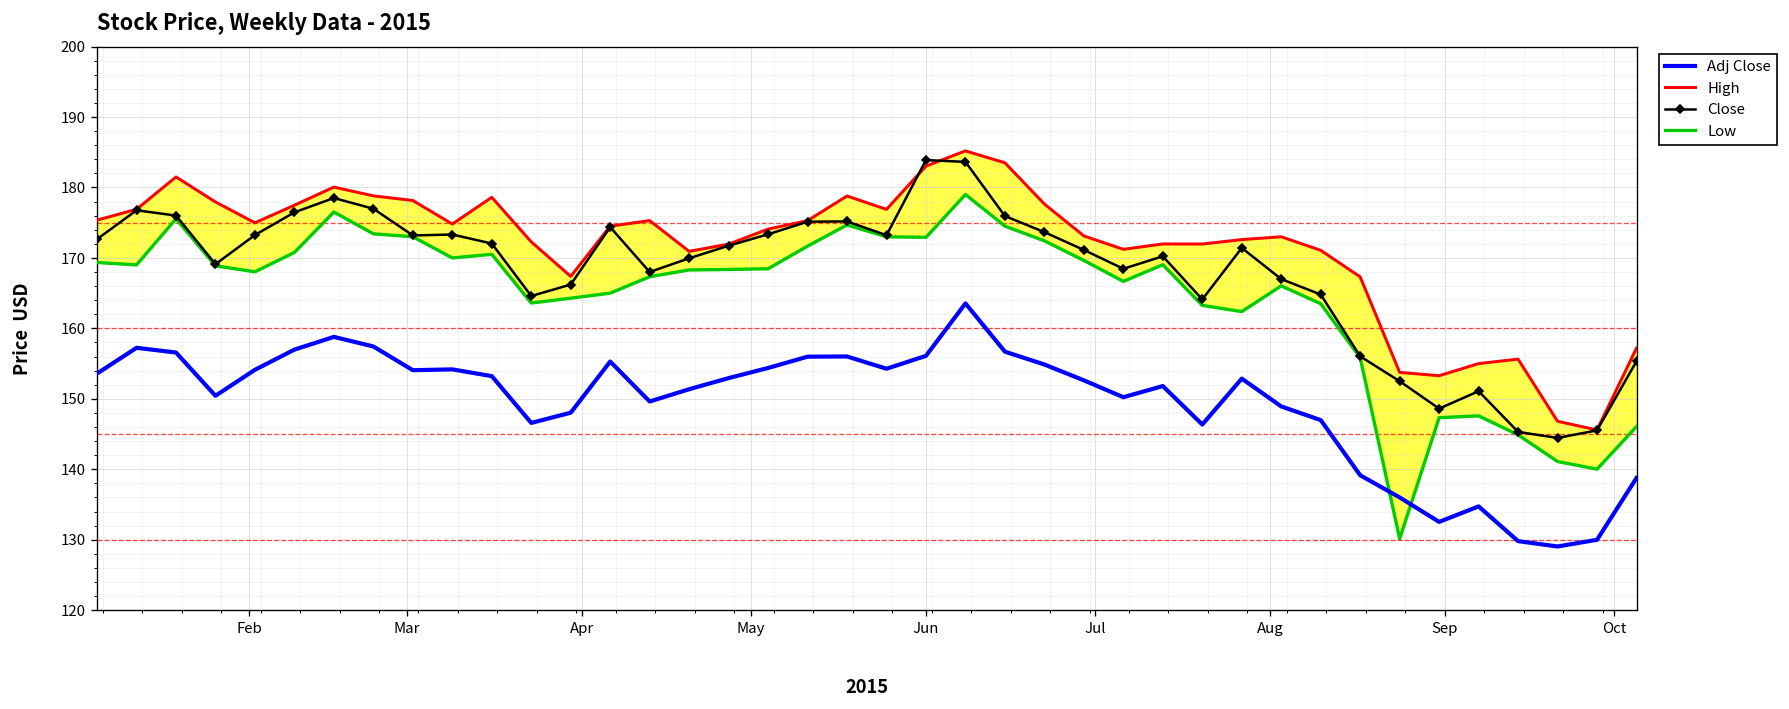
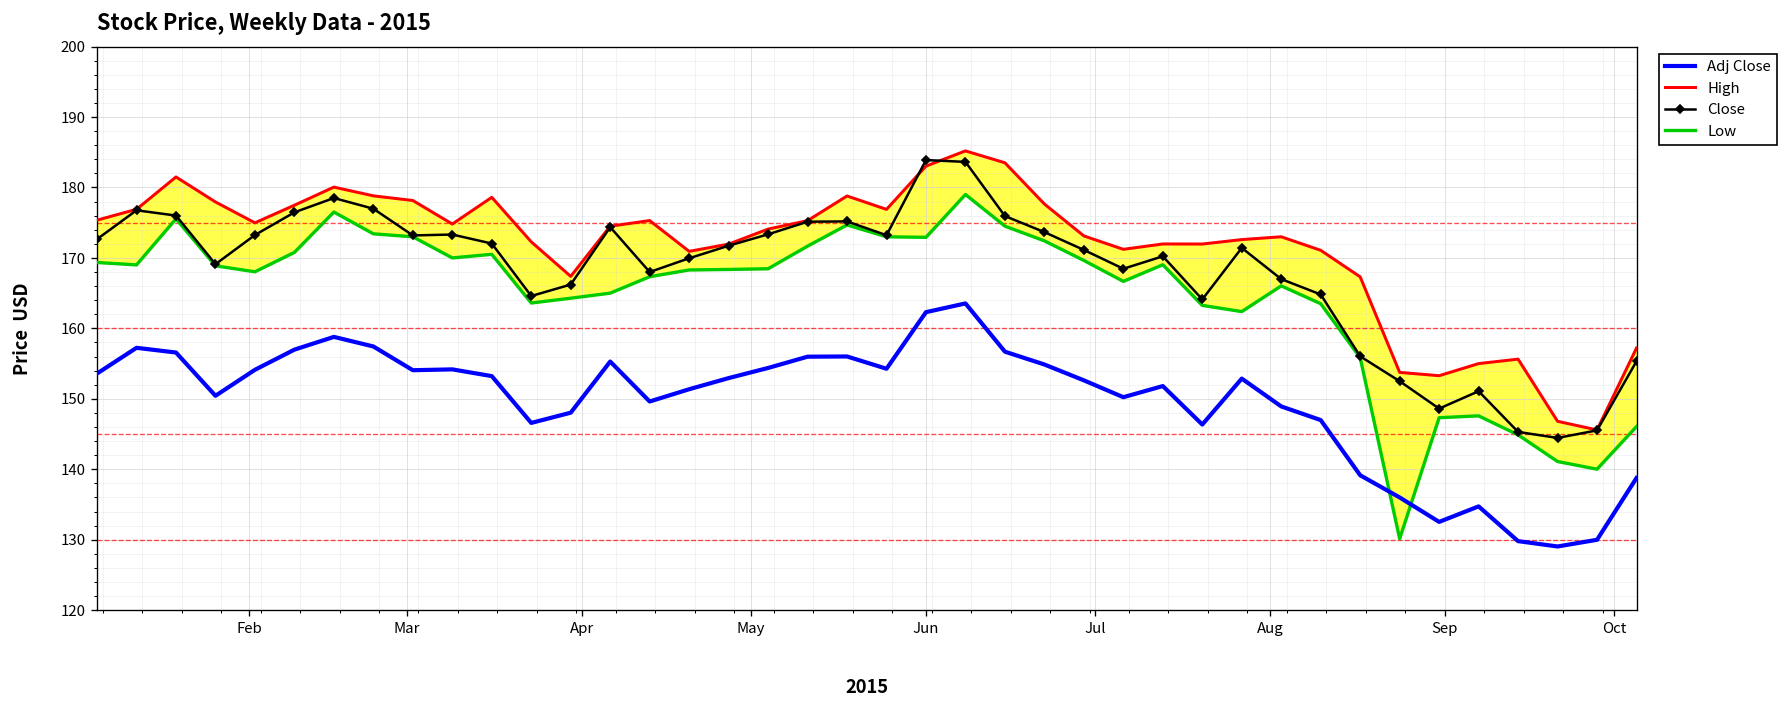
Adj Close, Jun: 156 -> 162
